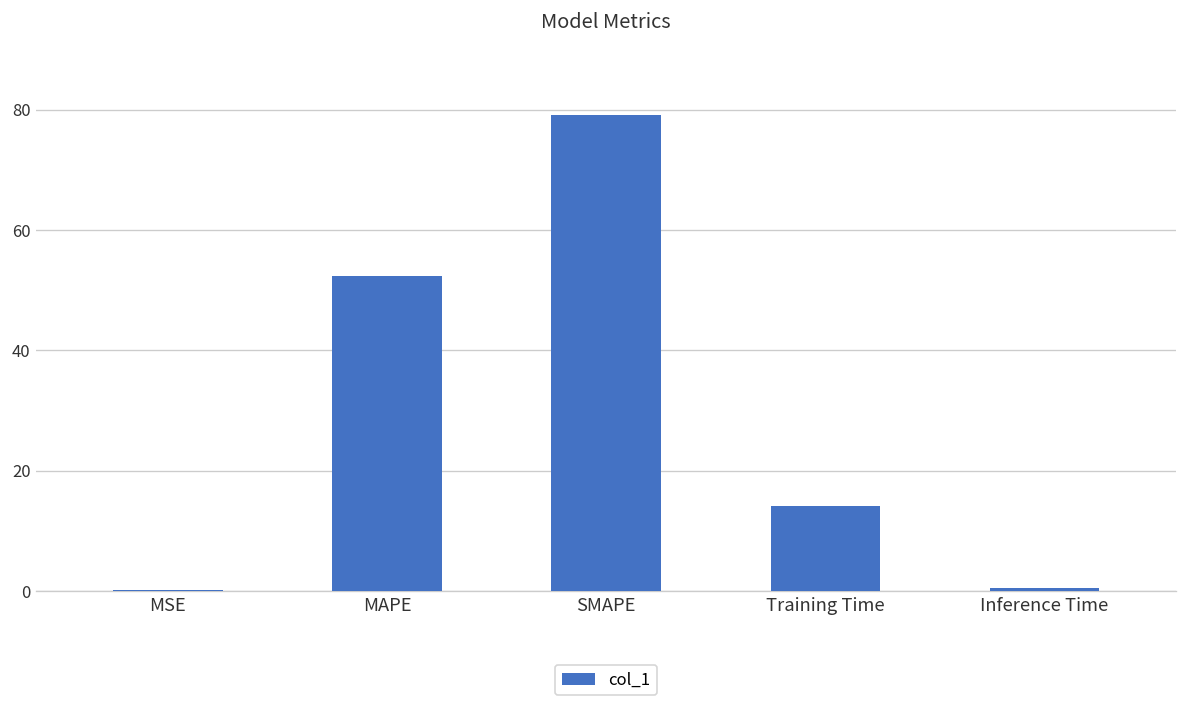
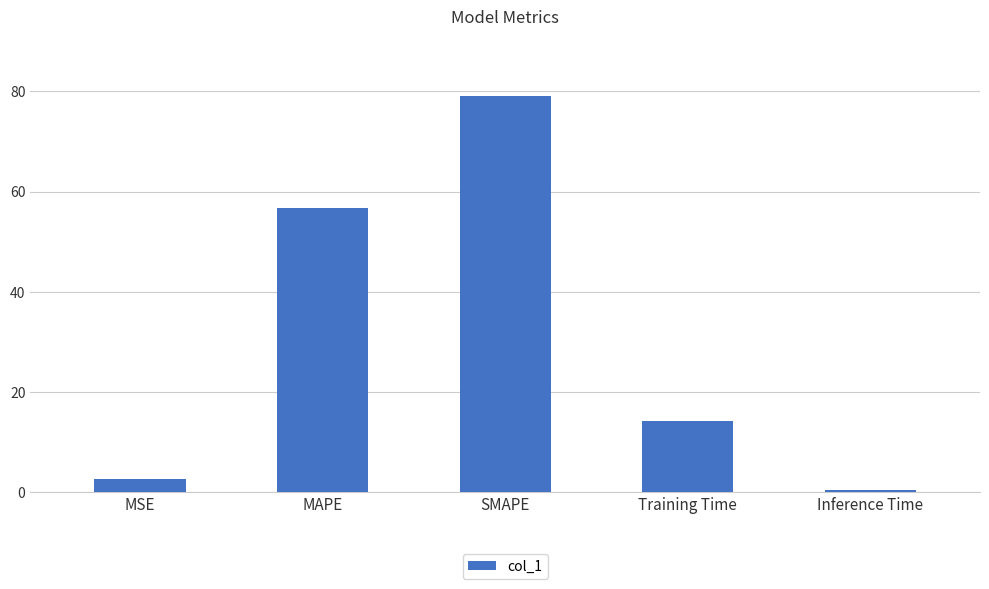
MSE: 0 -> 3
MAPE: 52 -> 57
